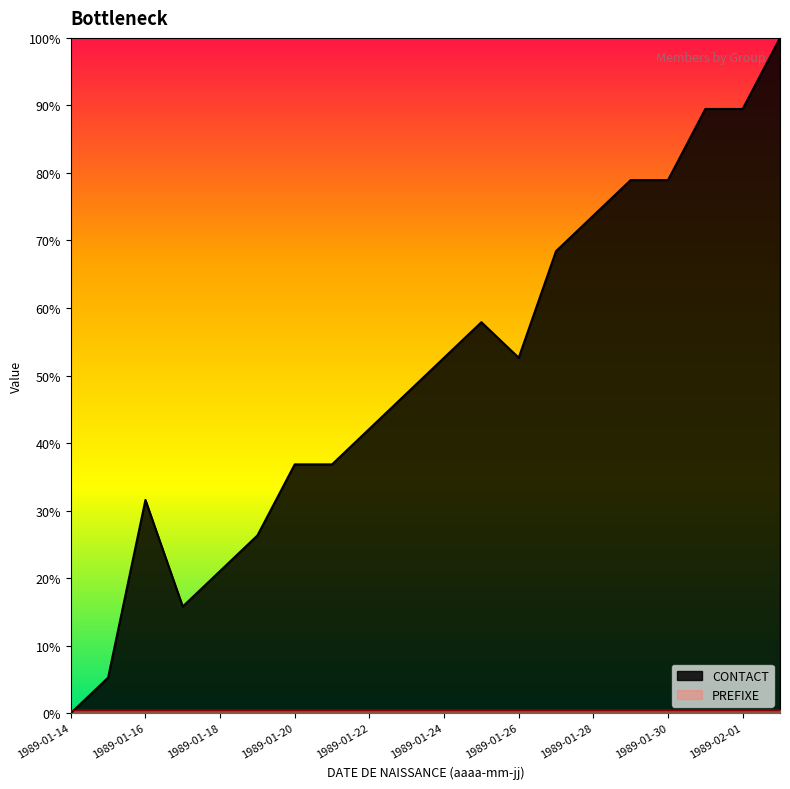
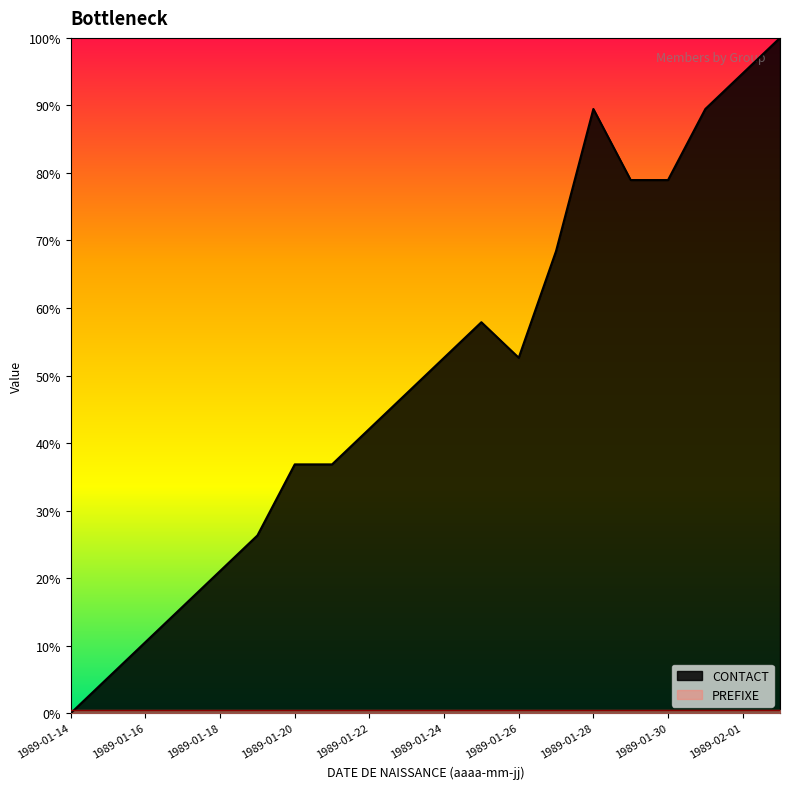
CONTACT, 1989-01-16: 32% -> 11%
CONTACT, 1989-01-28: 74% -> 89%
CONTACT, 1989-02-01: 89% -> 95%
